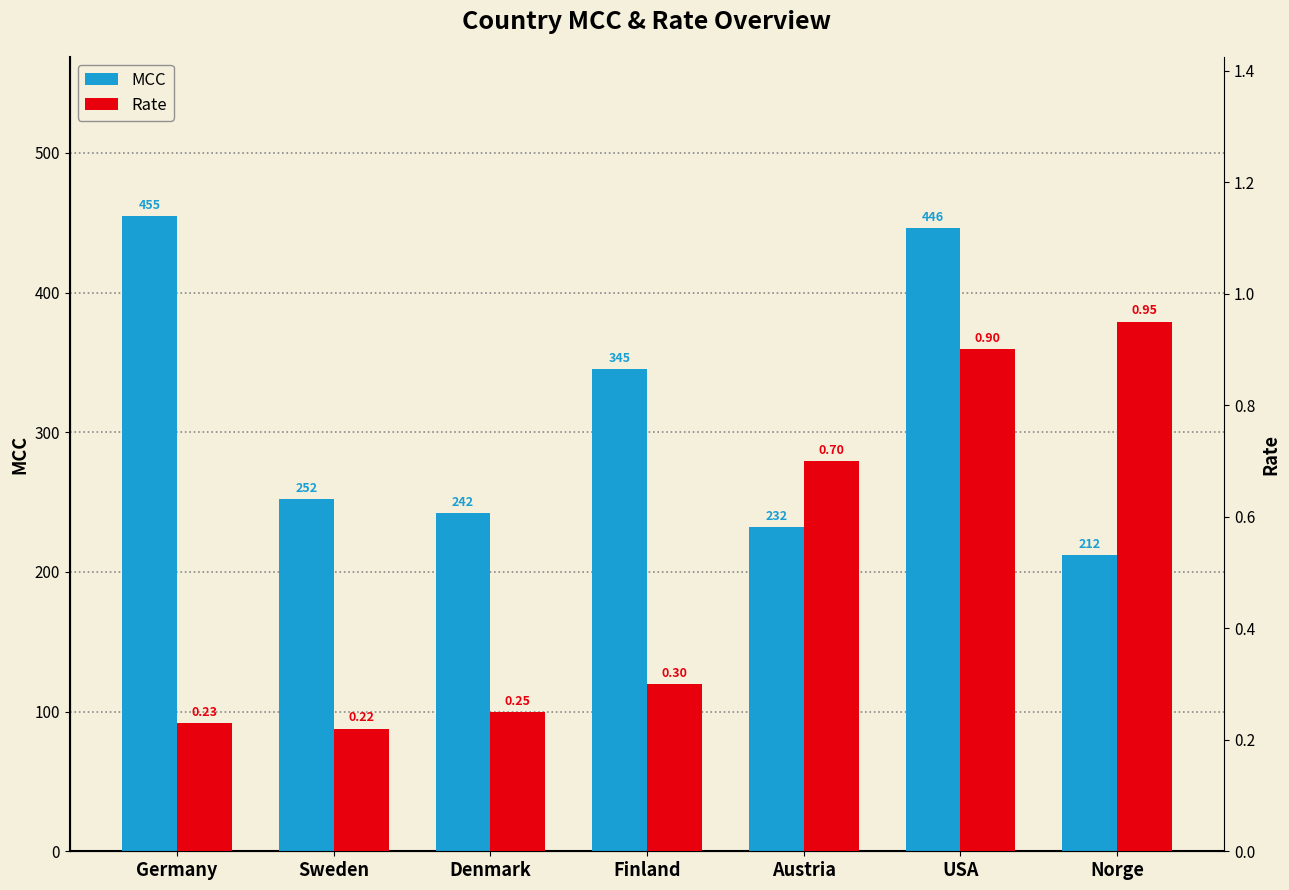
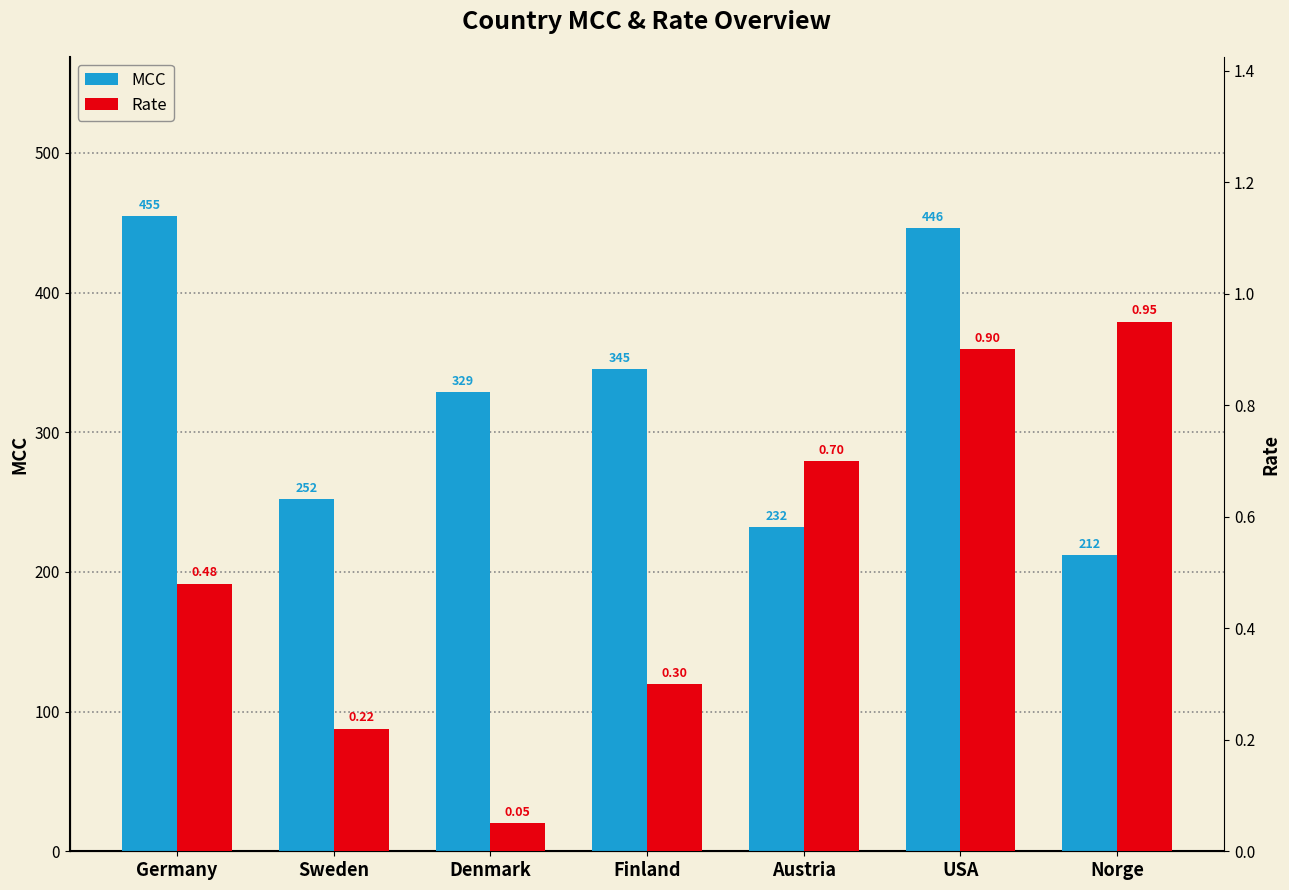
MCC, Denmark: 242 -> 329
Rate, Germany: 0.23 -> 0.48
Rate, Denmark: 0.25 -> 0.05
